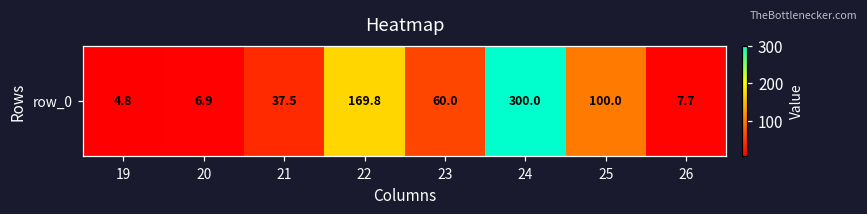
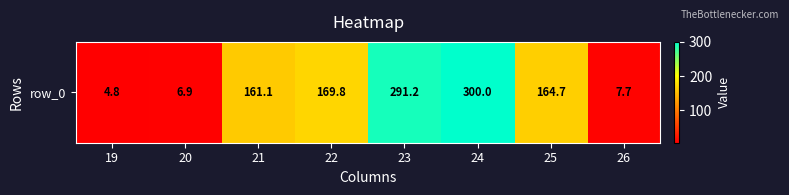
row_0, 21: 37.5 -> 161.1
row_0, 23: 60.0 -> 291.2
row_0, 25: 100.0 -> 164.7
